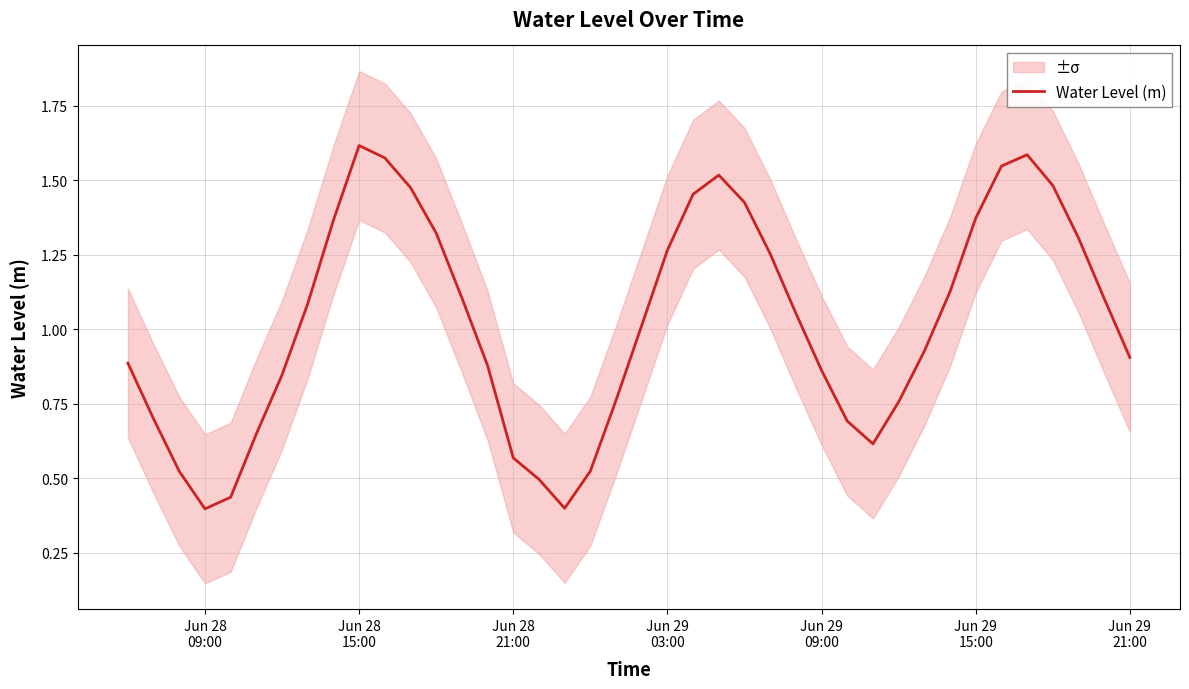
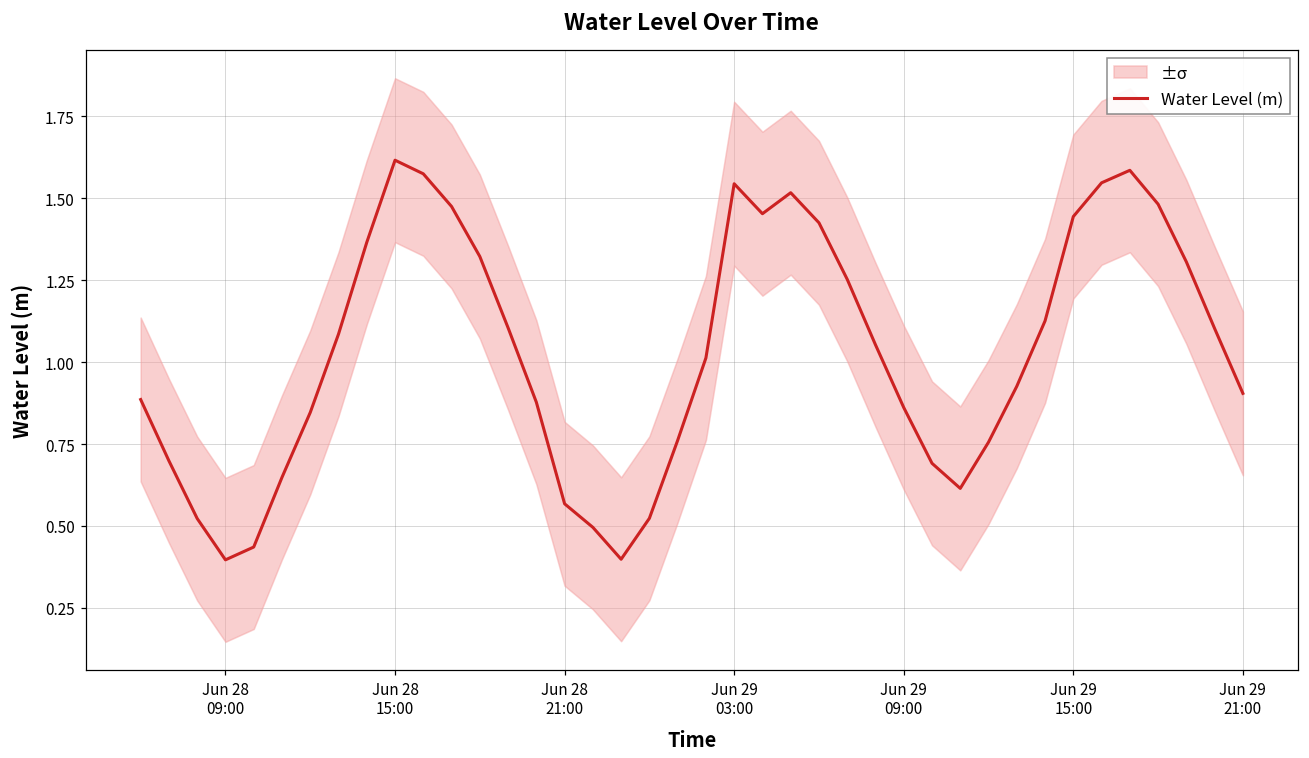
Water Level (m), Jun 29 03:00: 1.26 -> 1.54
Water Level (m), Jun 29 15:00: 1.37 -> 1.44
